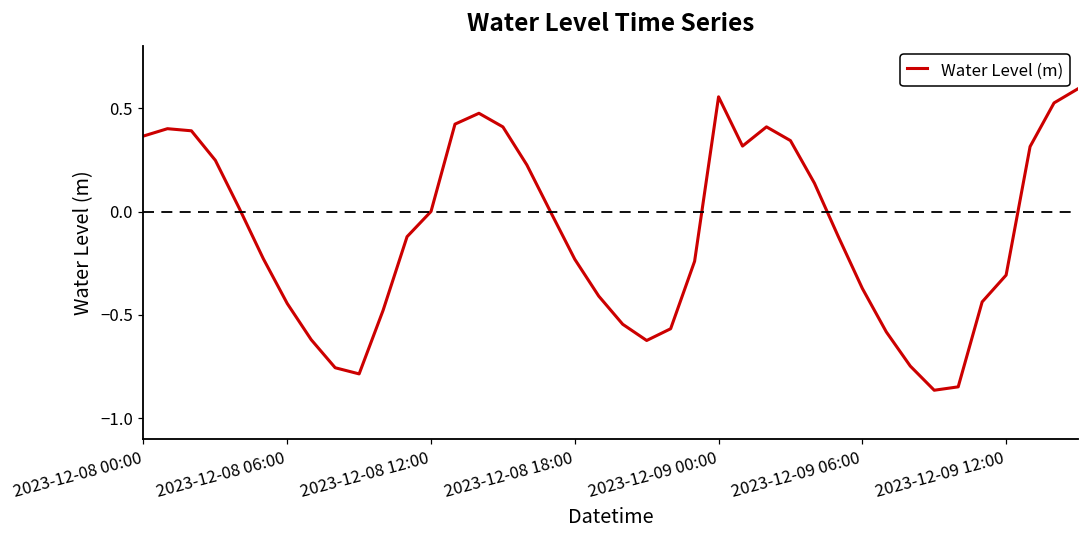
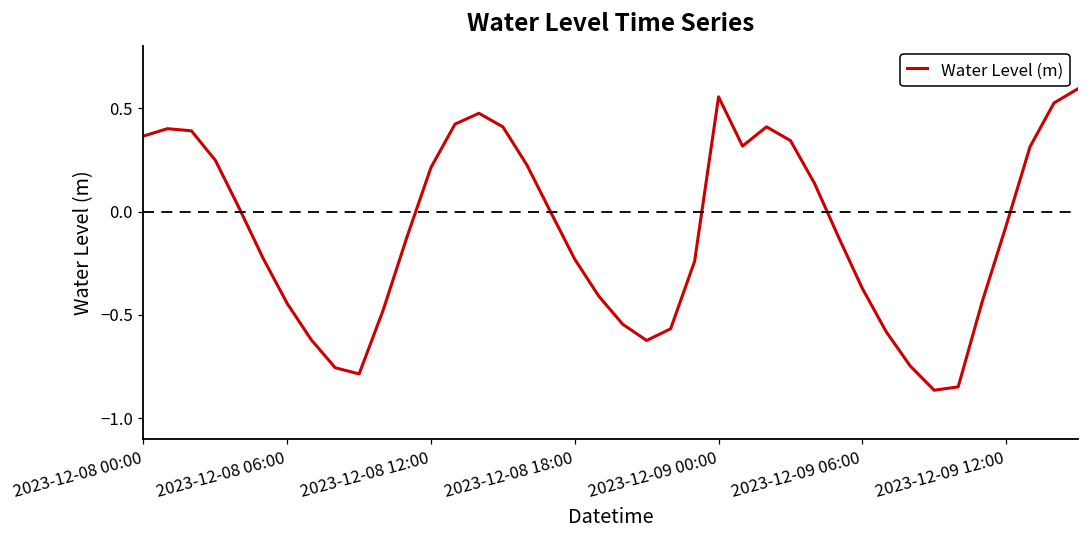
2023-12-08 12:00: 0.00 -> 0.21
2023-12-09 12:00: -0.31 -> -0.07
